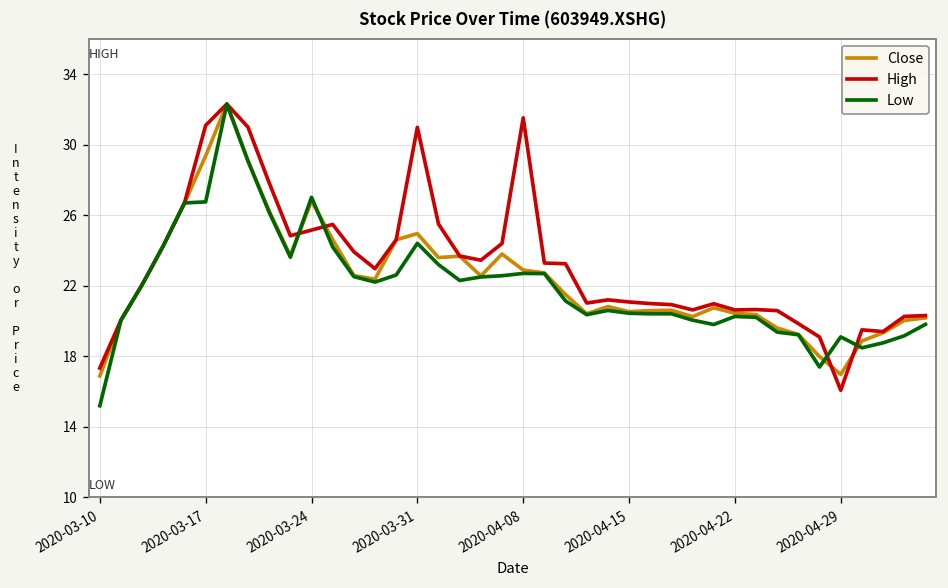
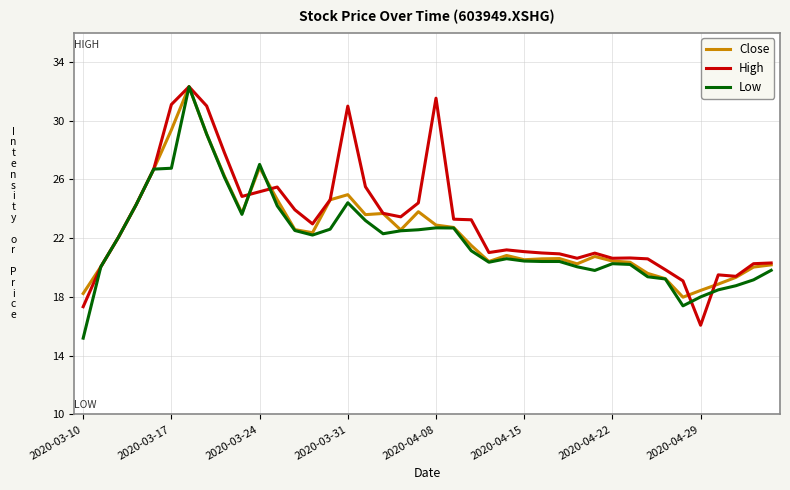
Close, 2020-03-10: 16.9 -> 18.2
Close, 2020-04-29: 17.0 -> 18.4
Low, 2020-04-29: 19.1 -> 18.0
